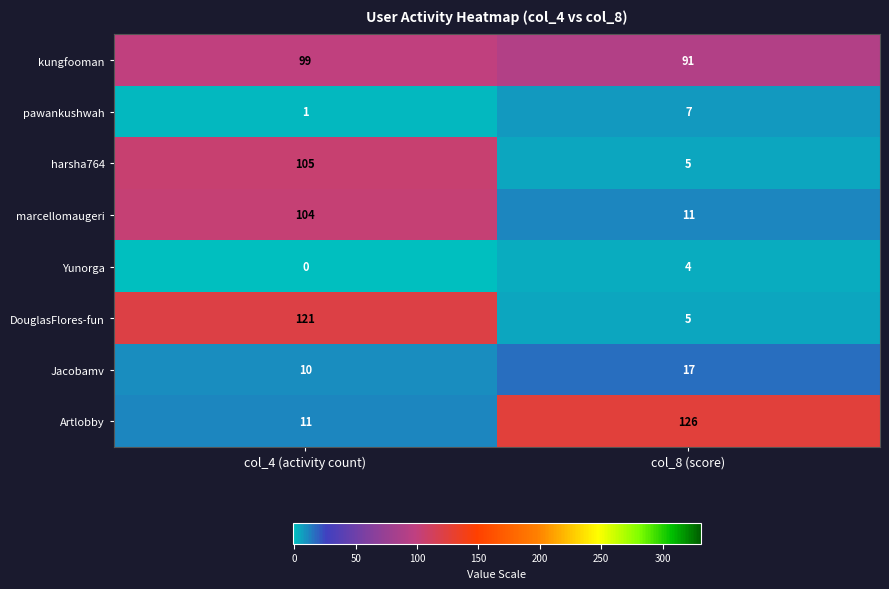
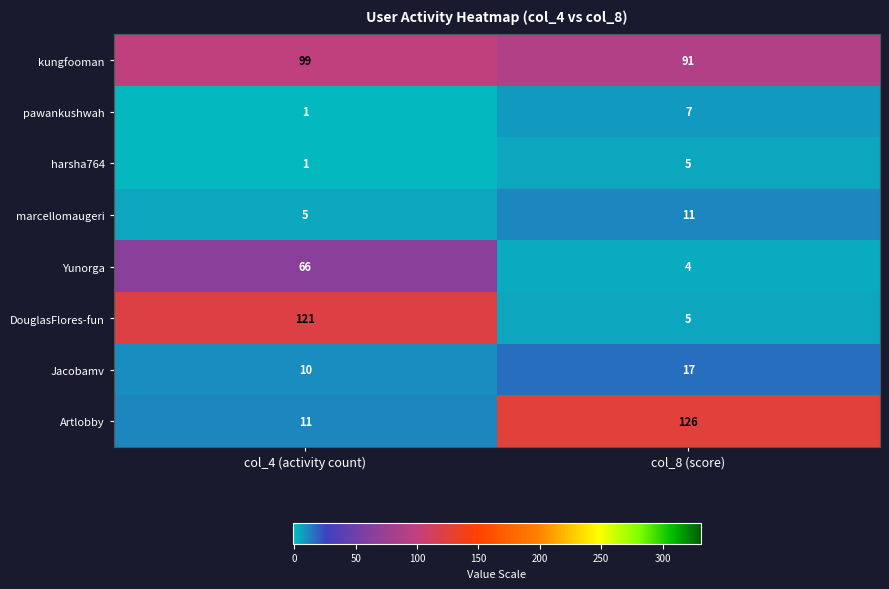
harsha764, col_4 (activity count): 105 -> 1
marcellomaugeri, col_4 (activity count): 104 -> 5
Yunorga, col_4 (activity count): 0 -> 66
